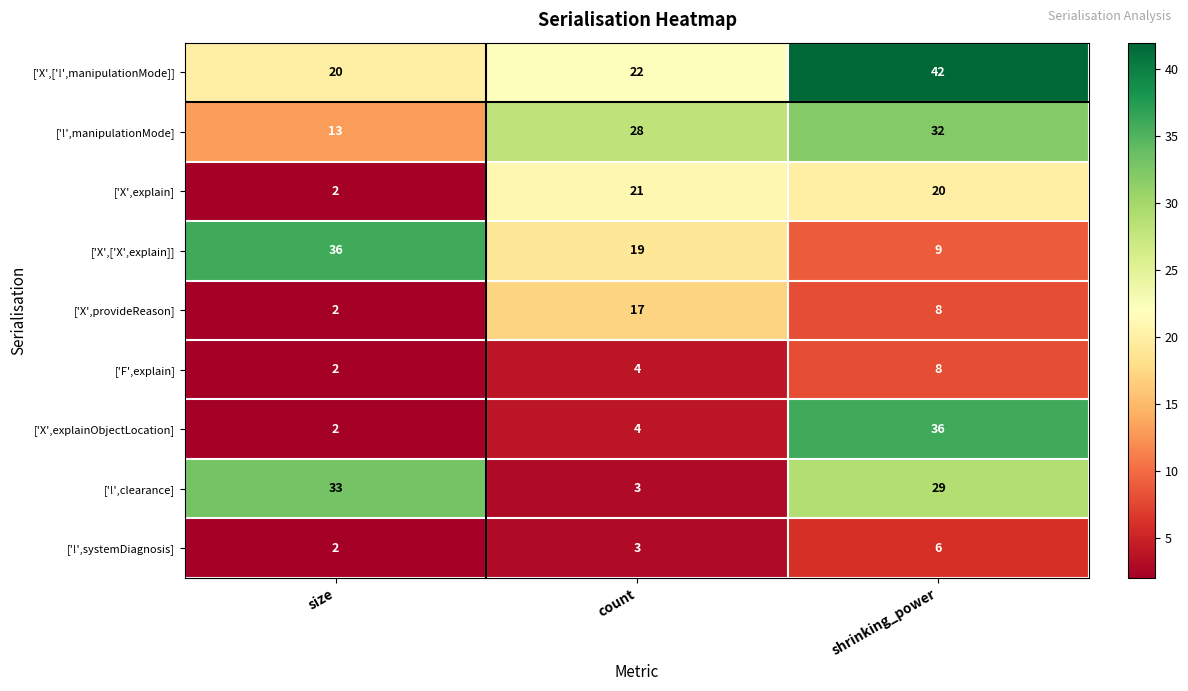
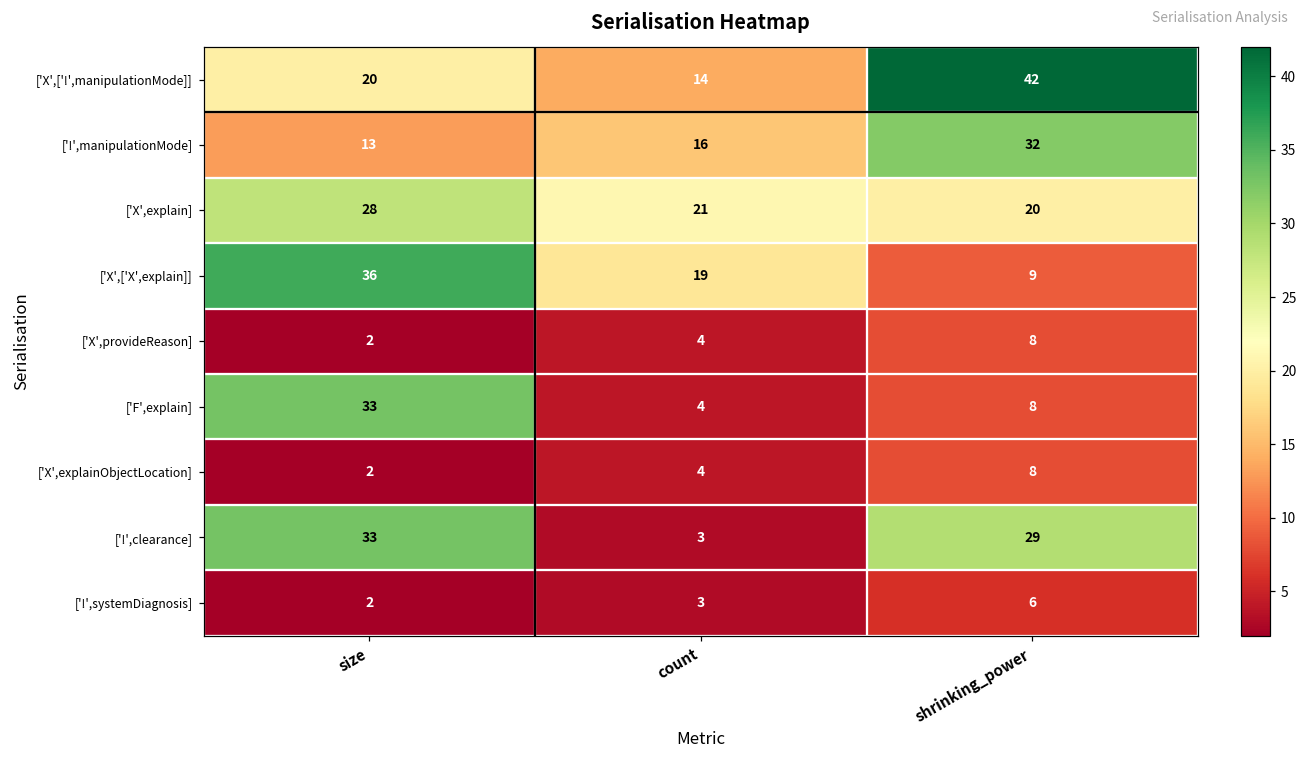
['X',['!',manipulationMode]], count: 22 -> 14
['!',manipulationMode], count: 28 -> 16
['X',explain], size: 2 -> 28
['X',provideReason], count: 17 -> 4
['F',explain], size: 2 -> 33
['X',explainObjectLocation], shrinking_power: 36 -> 8
